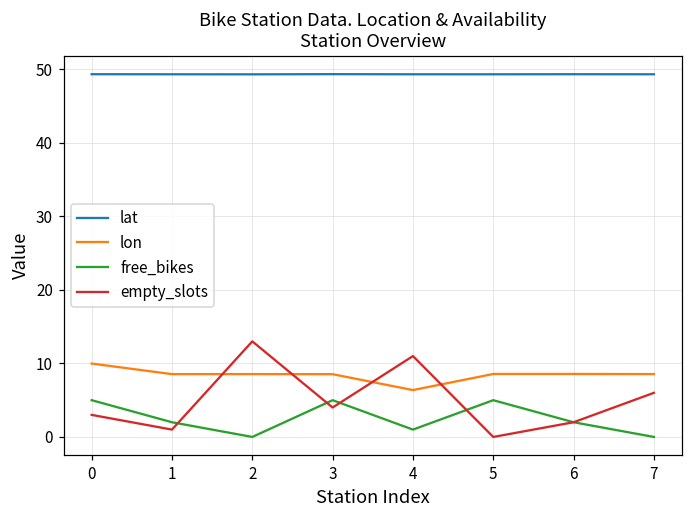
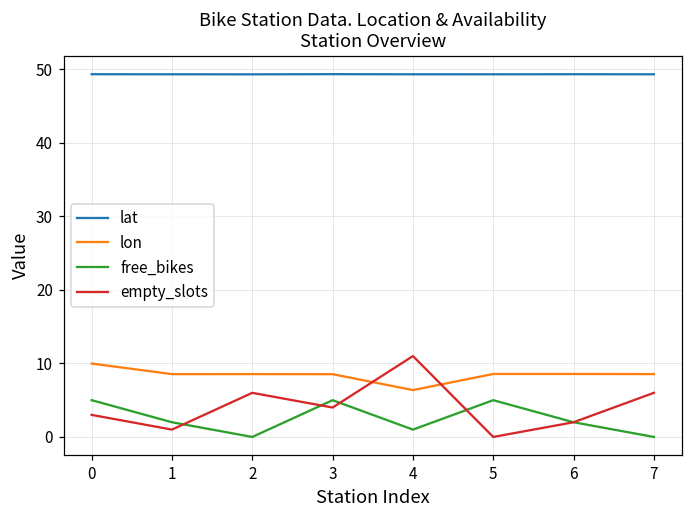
empty_slots, 2: 13 -> 6
